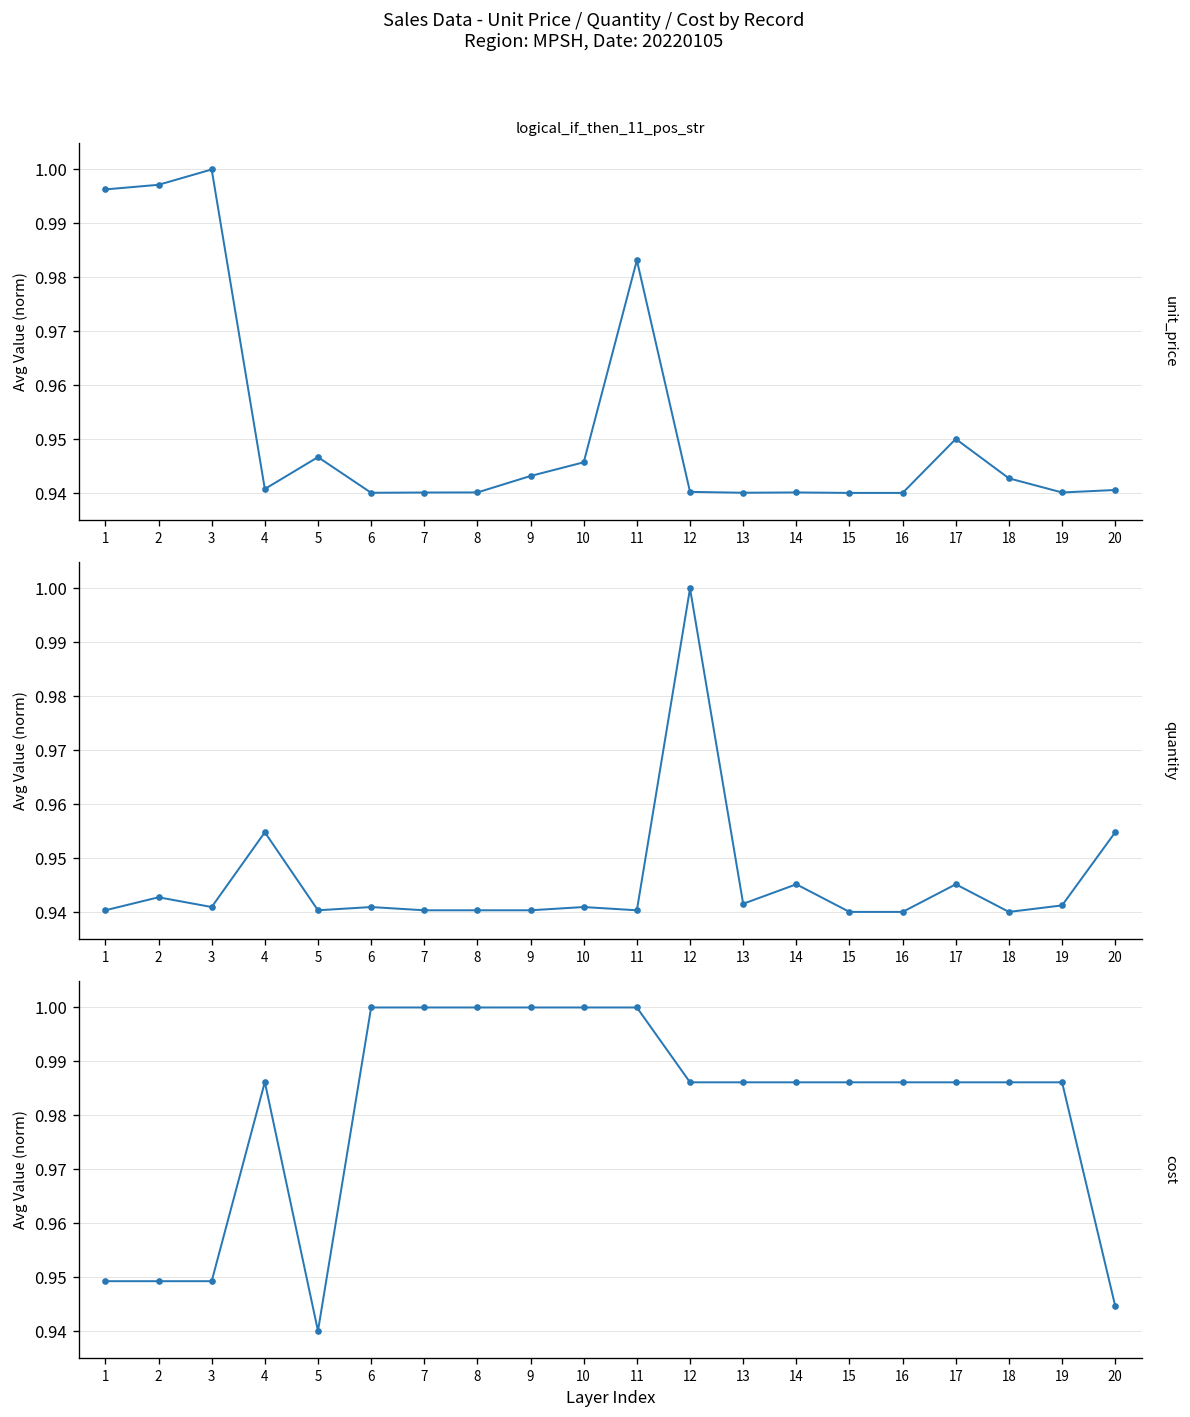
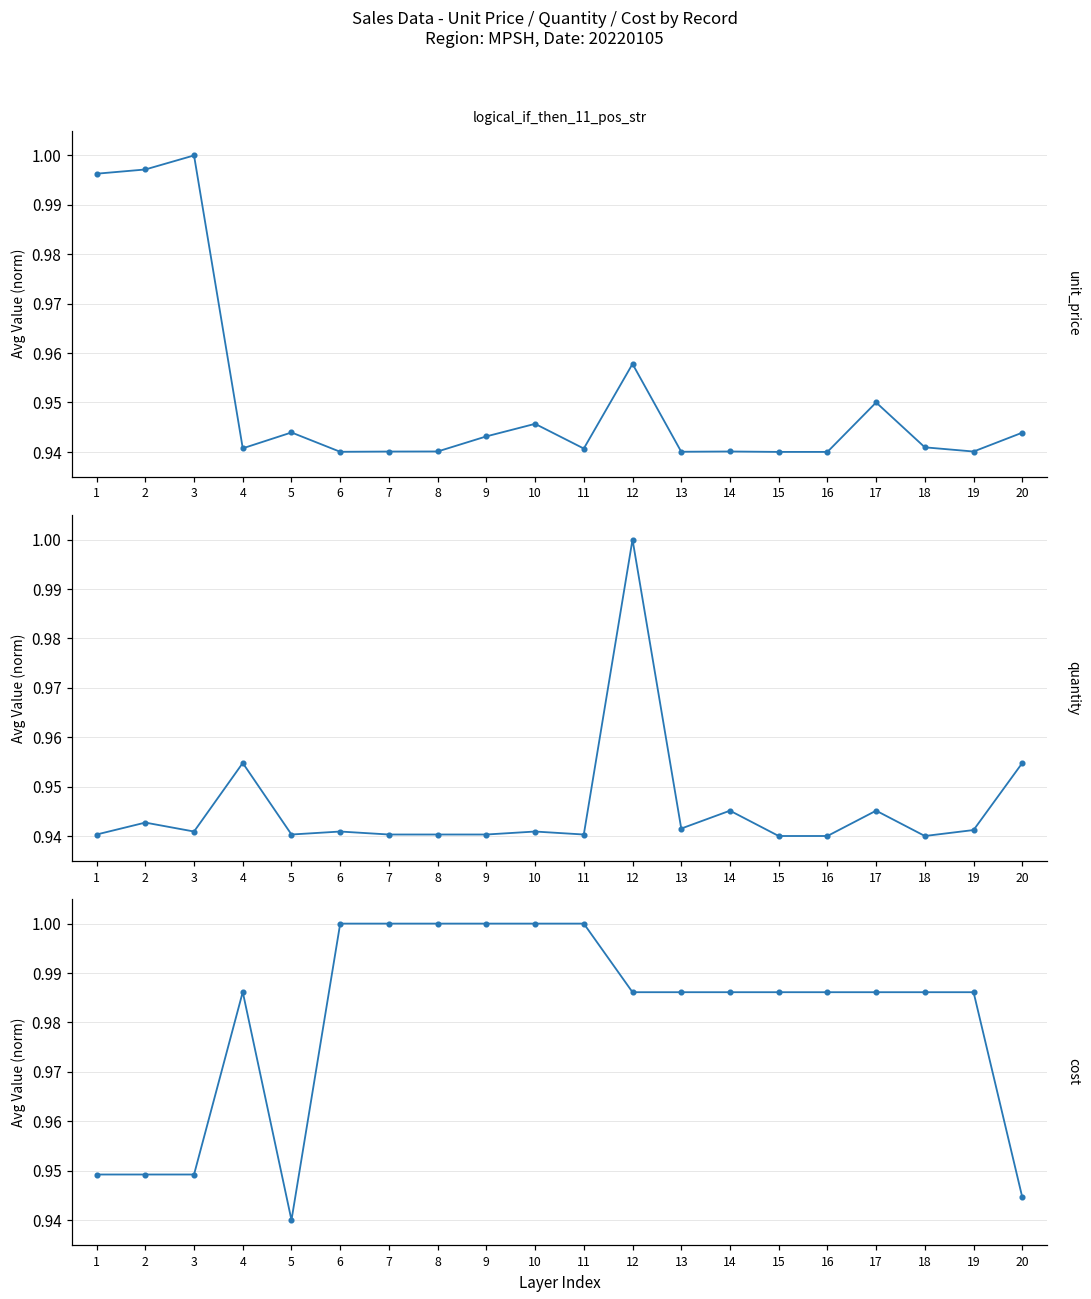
logical_if_then_11_pos_str, 5: 0.947 -> 0.944
logical_if_then_11_pos_str, 11: 0.983 -> 0.941
logical_if_then_11_pos_str, 12: 0.940 -> 0.958
logical_if_then_11_pos_str, 18: 0.943 -> 0.941
logical_if_then_11_pos_str, 20: 0.941 -> 0.944
